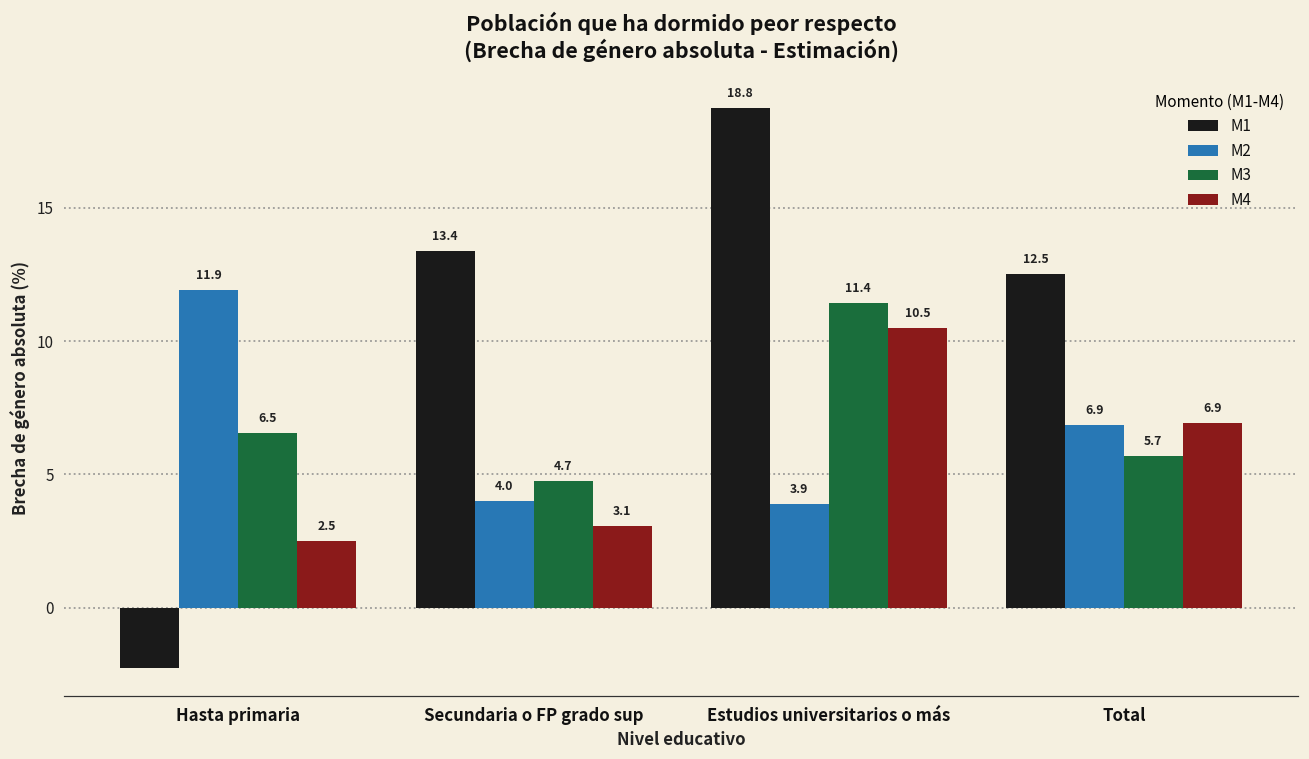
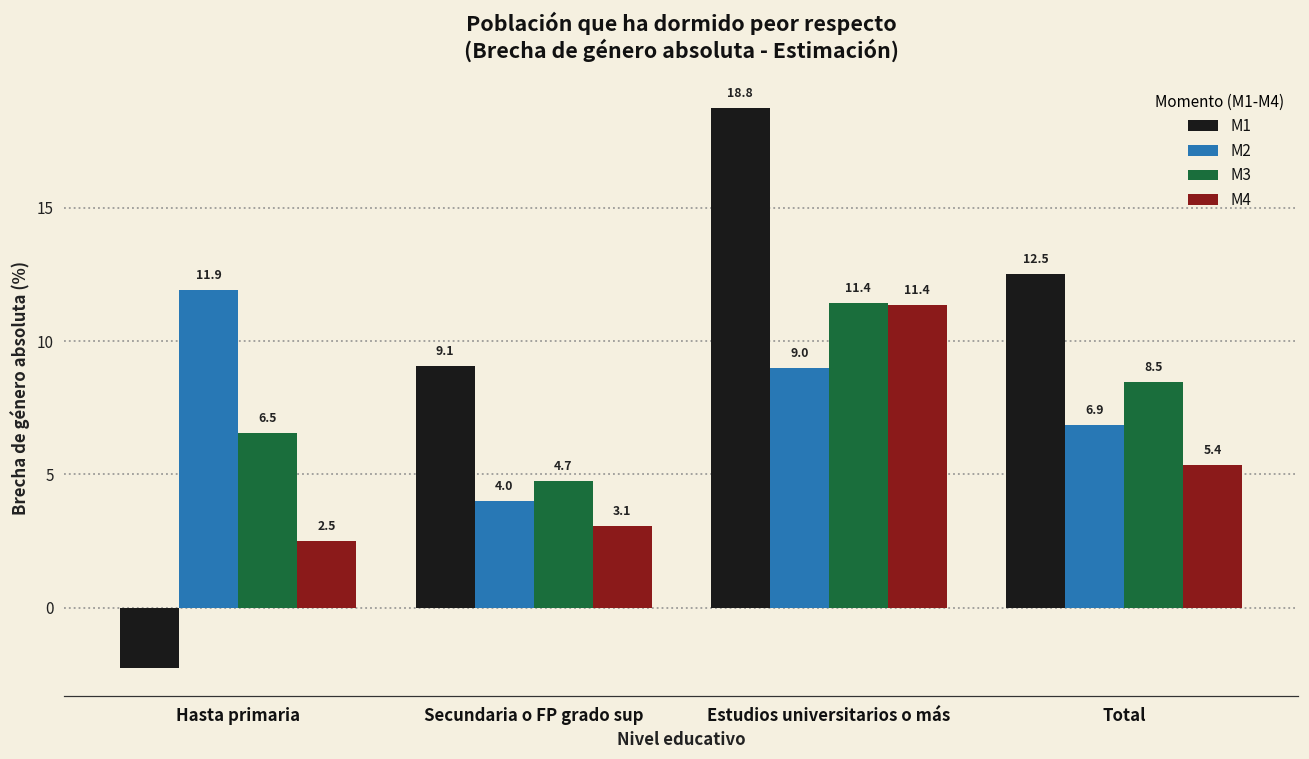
M1, Secundaria o FP grado sup: 13.4 -> 9.1
M2, Estudios universitarios o más: 3.9 -> 9.0
M4, Estudios universitarios o más: 10.5 -> 11.4
M3, Total: 5.7 -> 8.5
M4, Total: 6.9 -> 5.4
